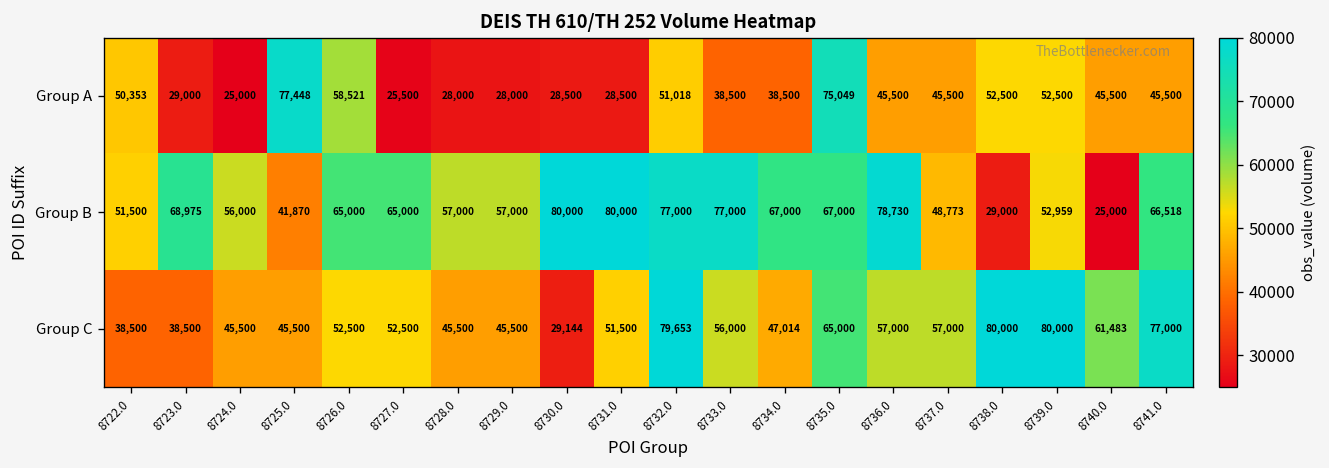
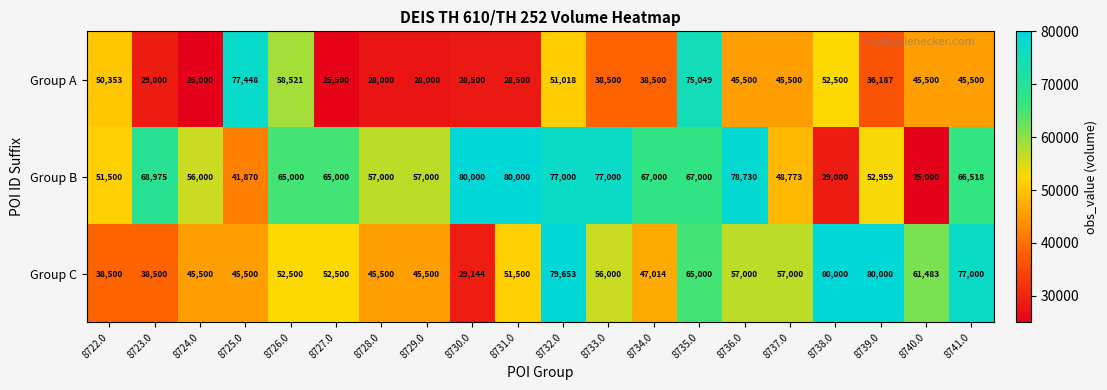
Group A, 8739.0: 52,500 -> 36,187
